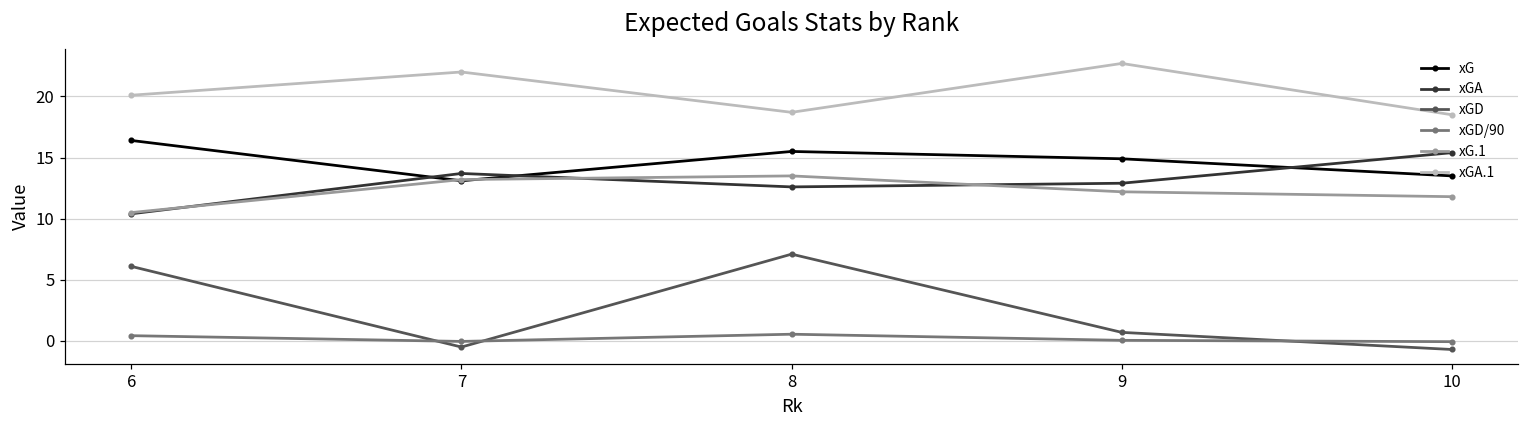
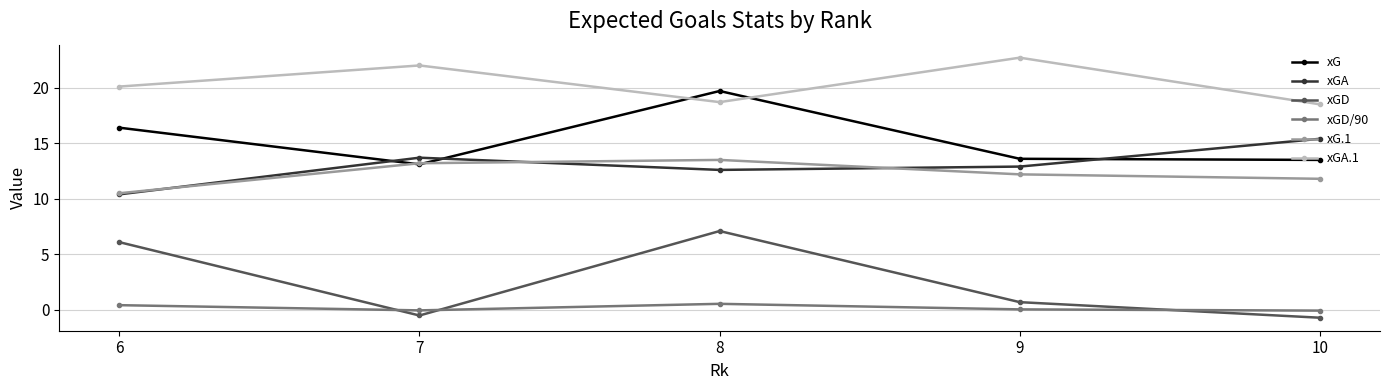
xG, 8: 15.5 -> 19.7
xG, 9: 14.9 -> 13.6
